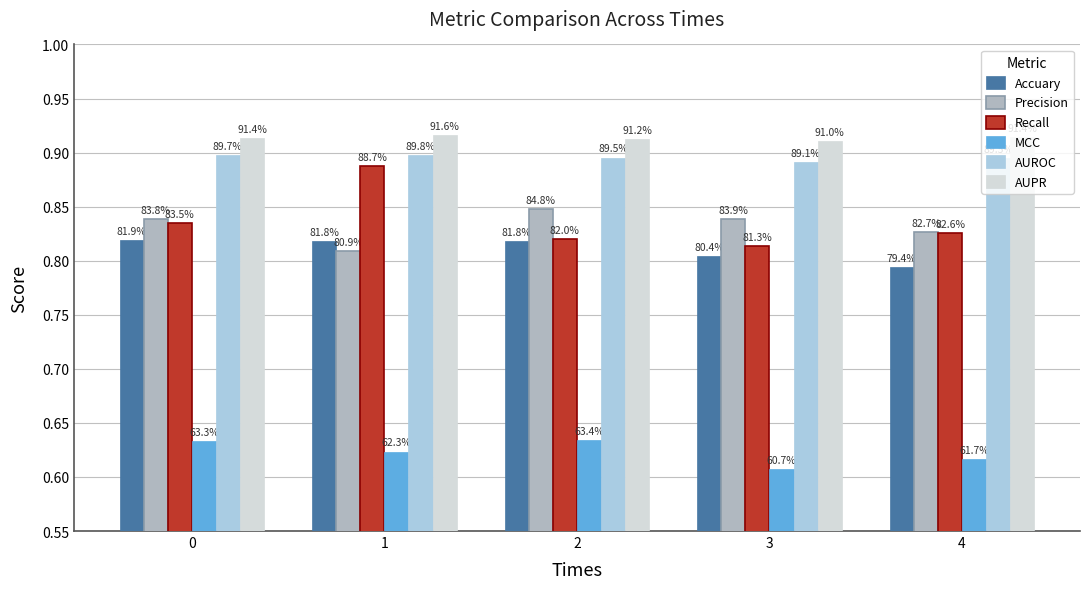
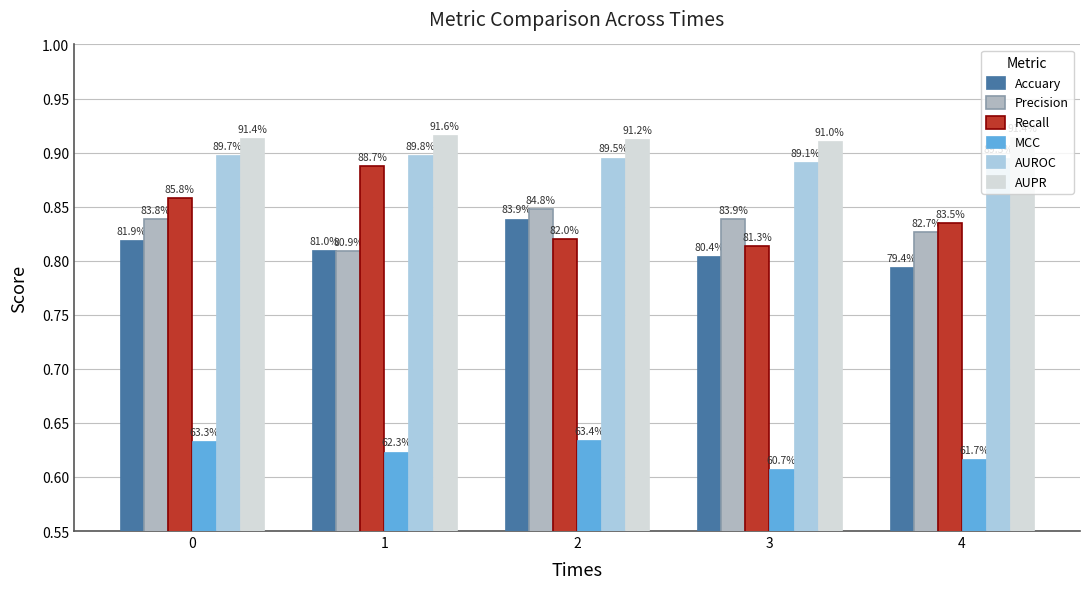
Recall, 0: 83.5% -> 85.8%
Accuary, 1: 81.8% -> 81.0%
Accuary, 2: 81.8% -> 83.9%
Recall, 4: 82.6% -> 83.5%
